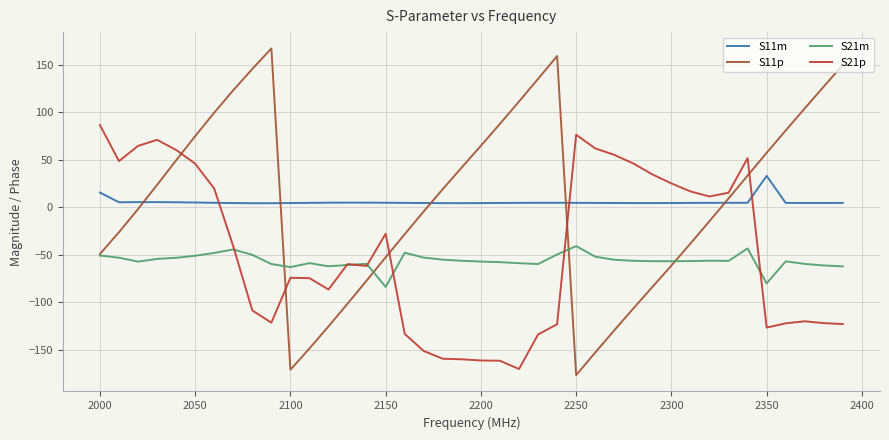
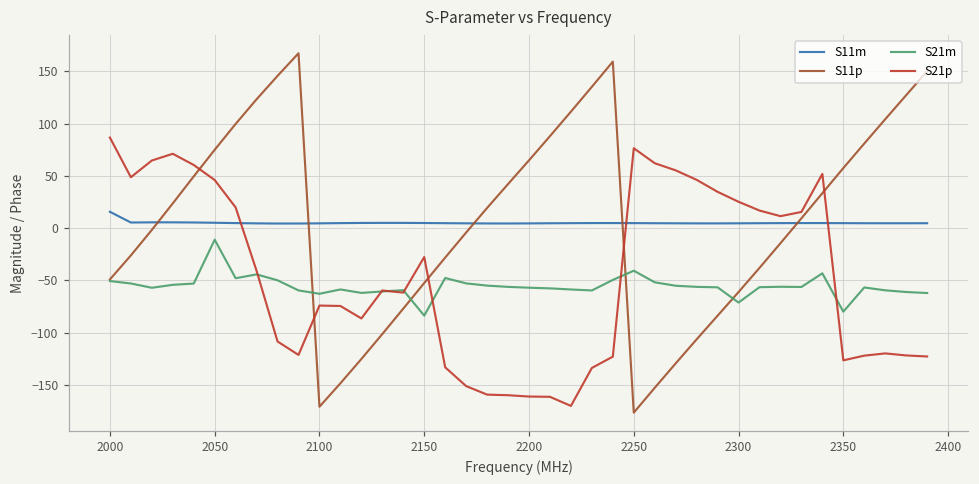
S21m, 2050: -50 -> -10
S21m, 2300: -60 -> -70
S11m, 2350: 30 -> 0
